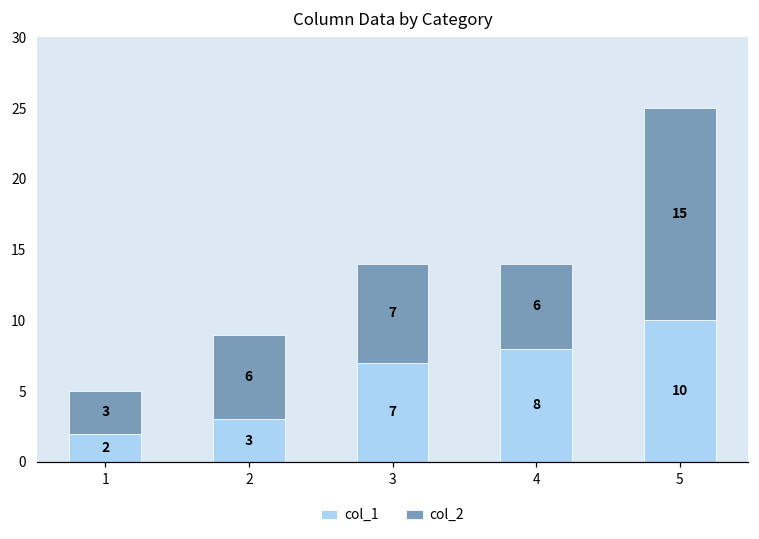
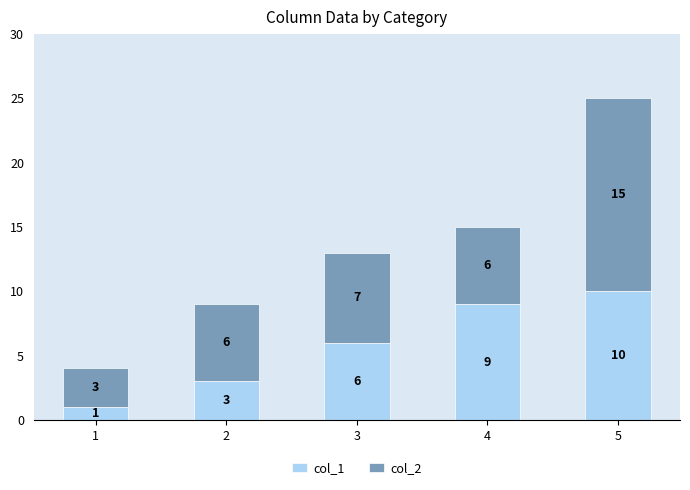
col_1, 1: 2 -> 1
col_1, 3: 7 -> 6
col_1, 4: 8 -> 9
